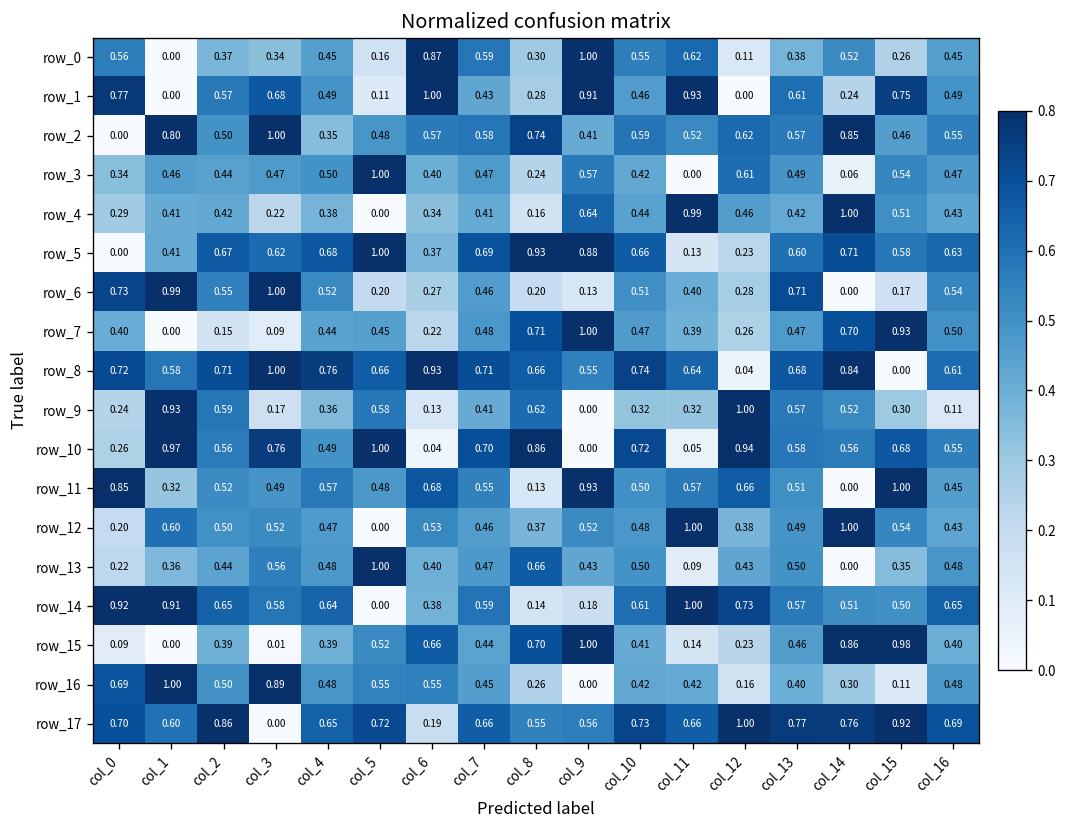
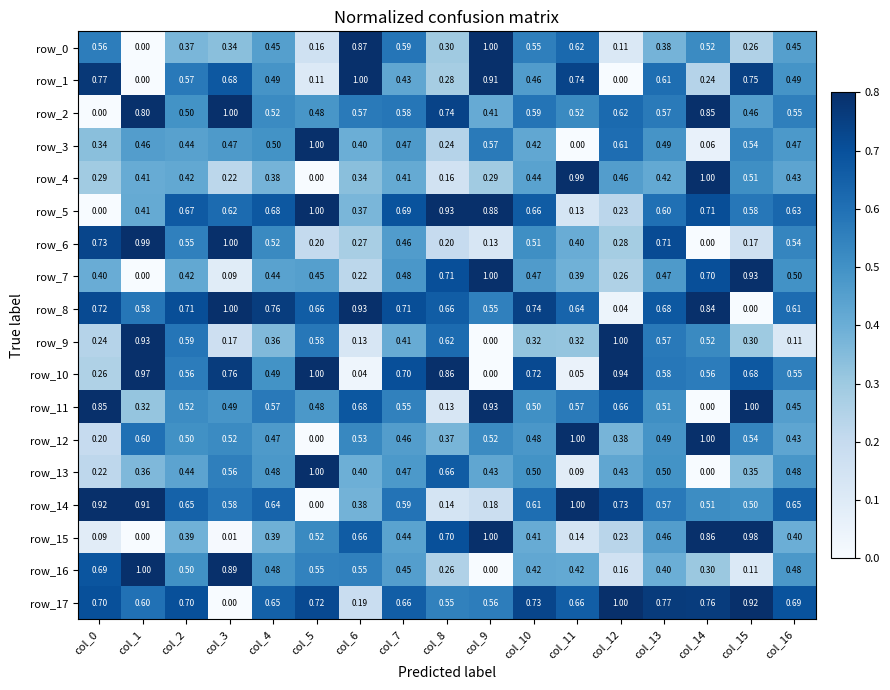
row_1, col_11: 0.93 -> 0.74
row_2, col_4: 0.35 -> 0.52
row_4, col_9: 0.64 -> 0.29
row_7, col_2: 0.15 -> 0.42
row_17, col_2: 0.86 -> 0.70
